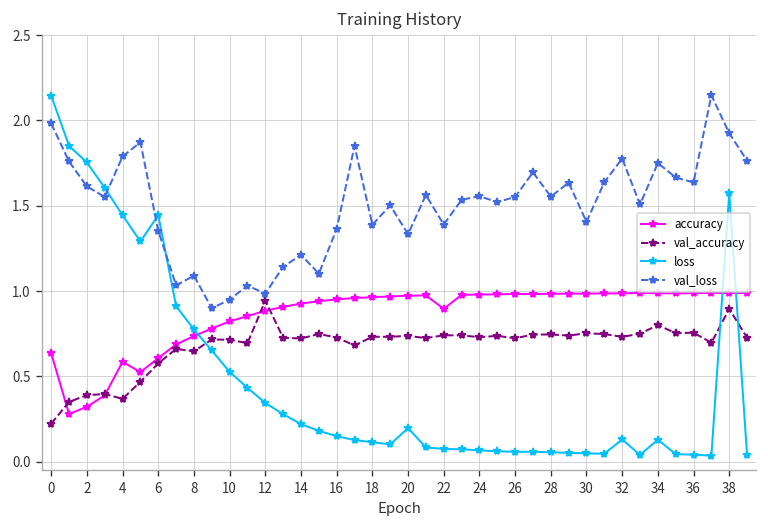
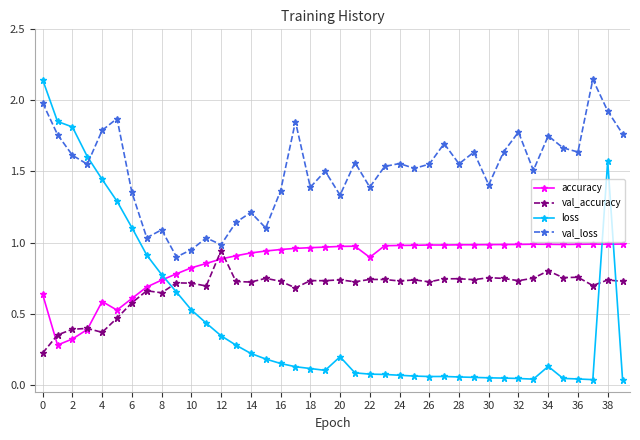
loss, 2: 1.75 -> 1.81
loss, 6: 1.44 -> 1.10
loss, 32: 0.13 -> 0.04
val_accuracy, 38: 0.90 -> 0.74
